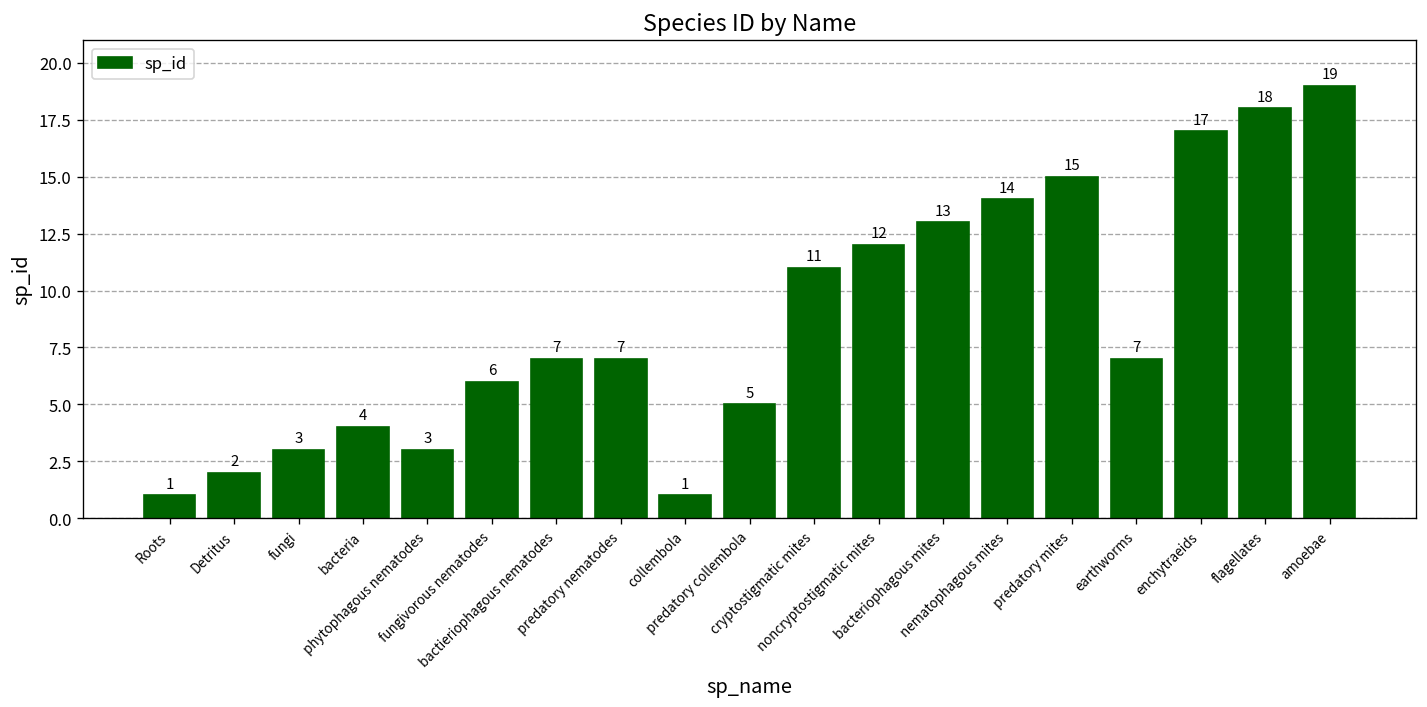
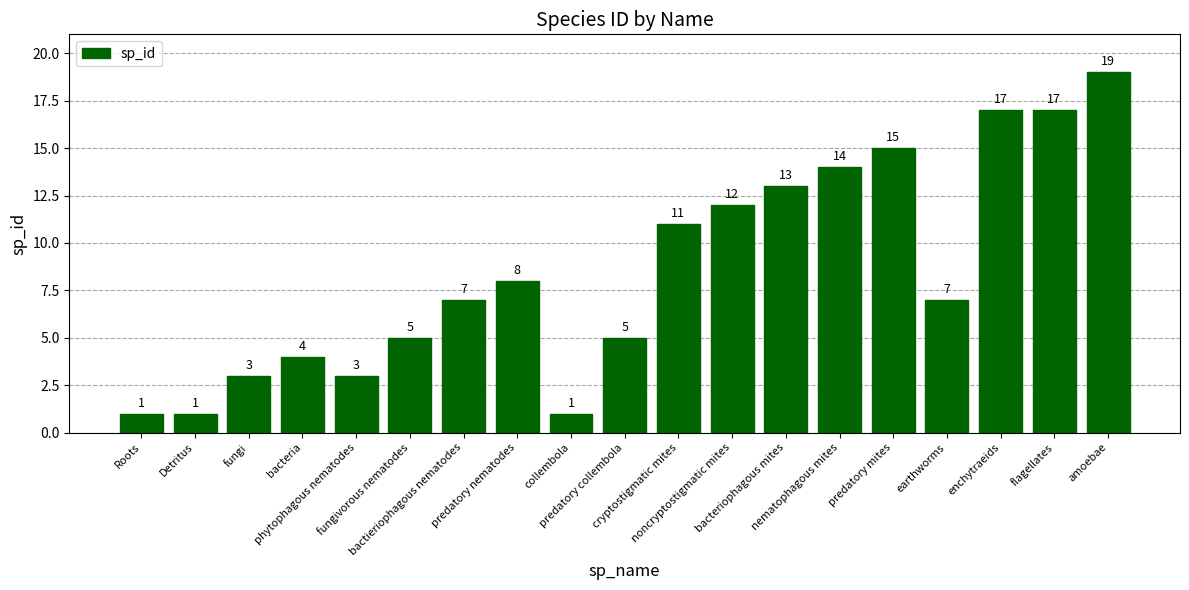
Detritus: 2 -> 1
fungivorous nematodes: 6 -> 5
predatory nematodes: 7 -> 8
flagellates: 18 -> 17
